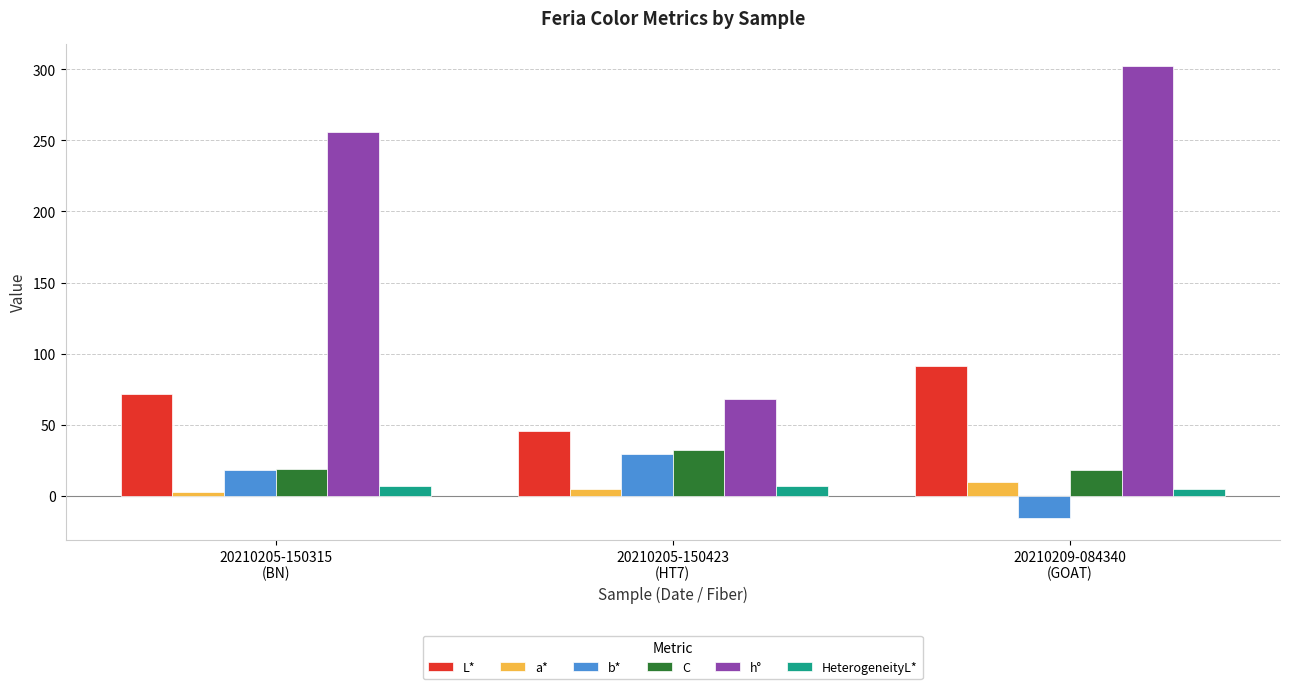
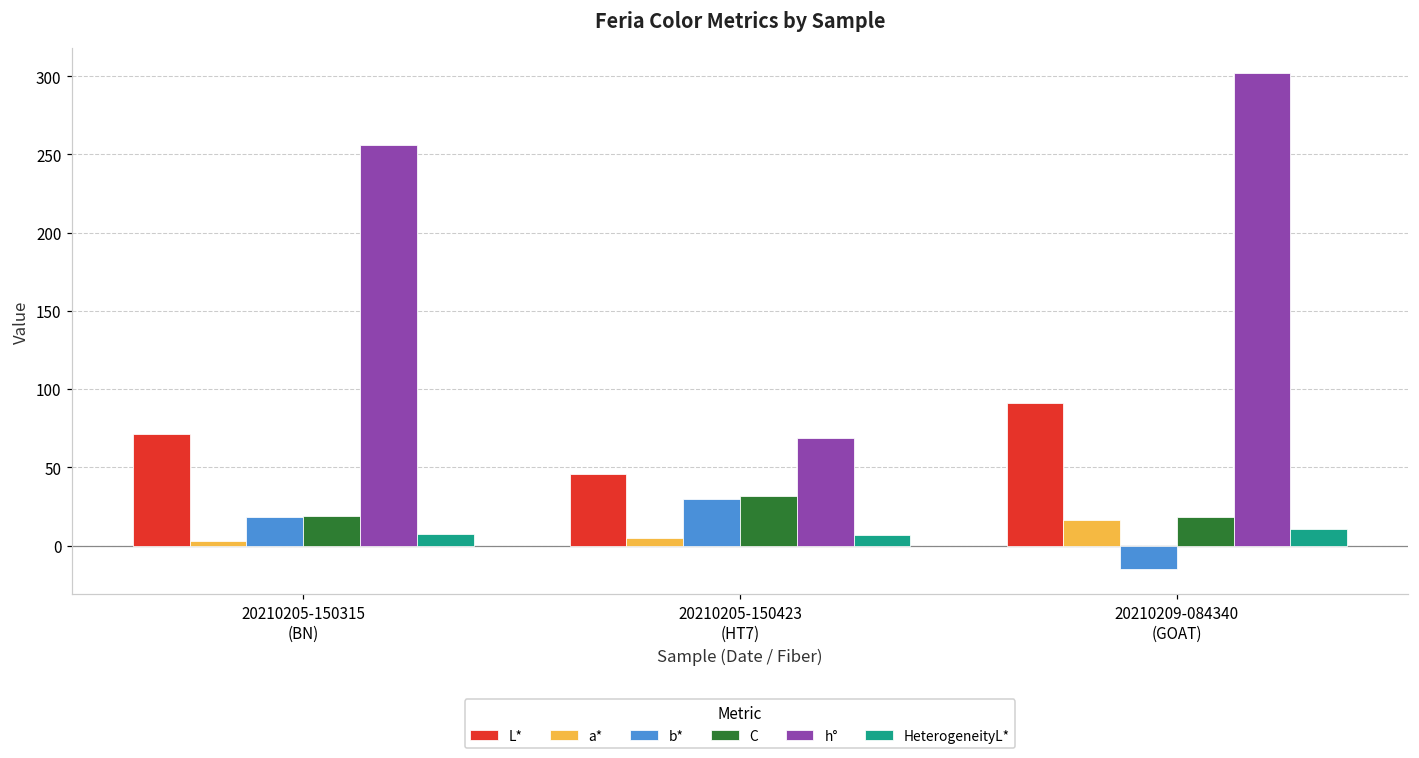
a*, 20210209-084340 (GOAT): 10 -> 16
HeterogeneityL*, 20210209-084340 (GOAT): 5 -> 11
